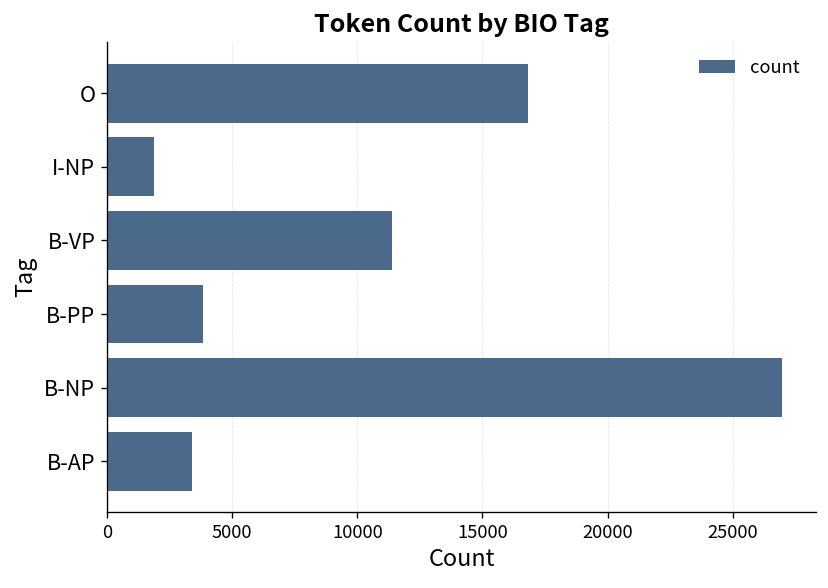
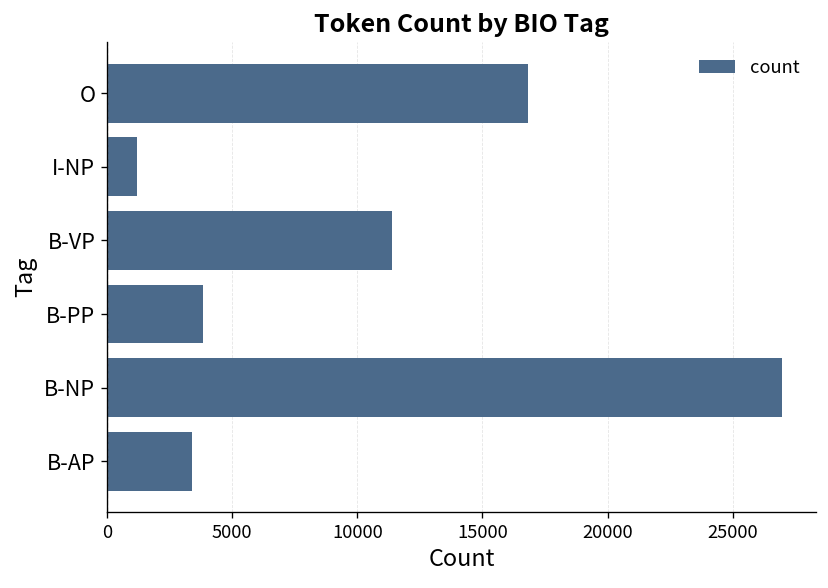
I-NP: 1900 -> 1200
